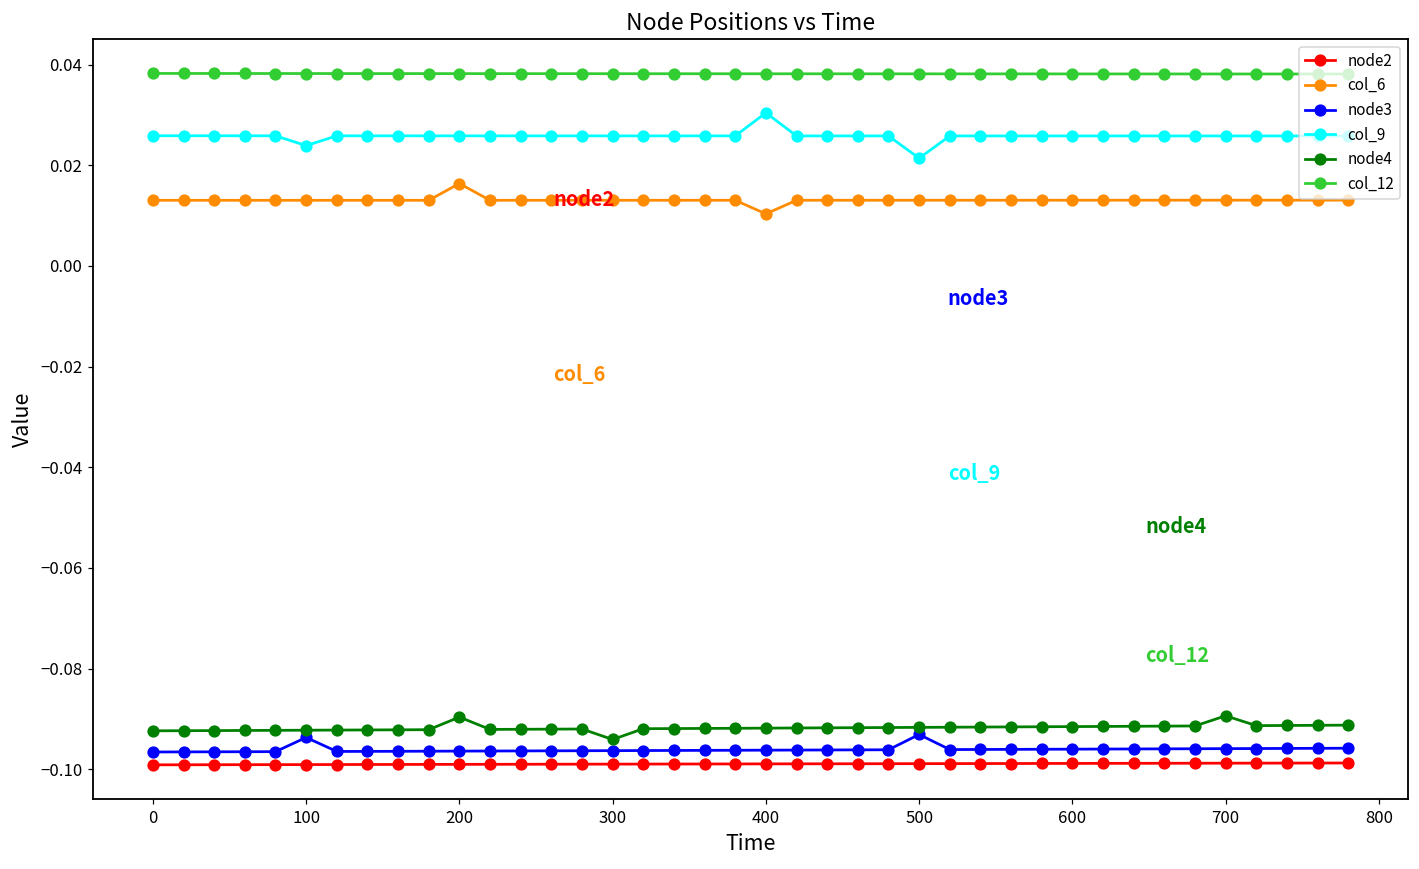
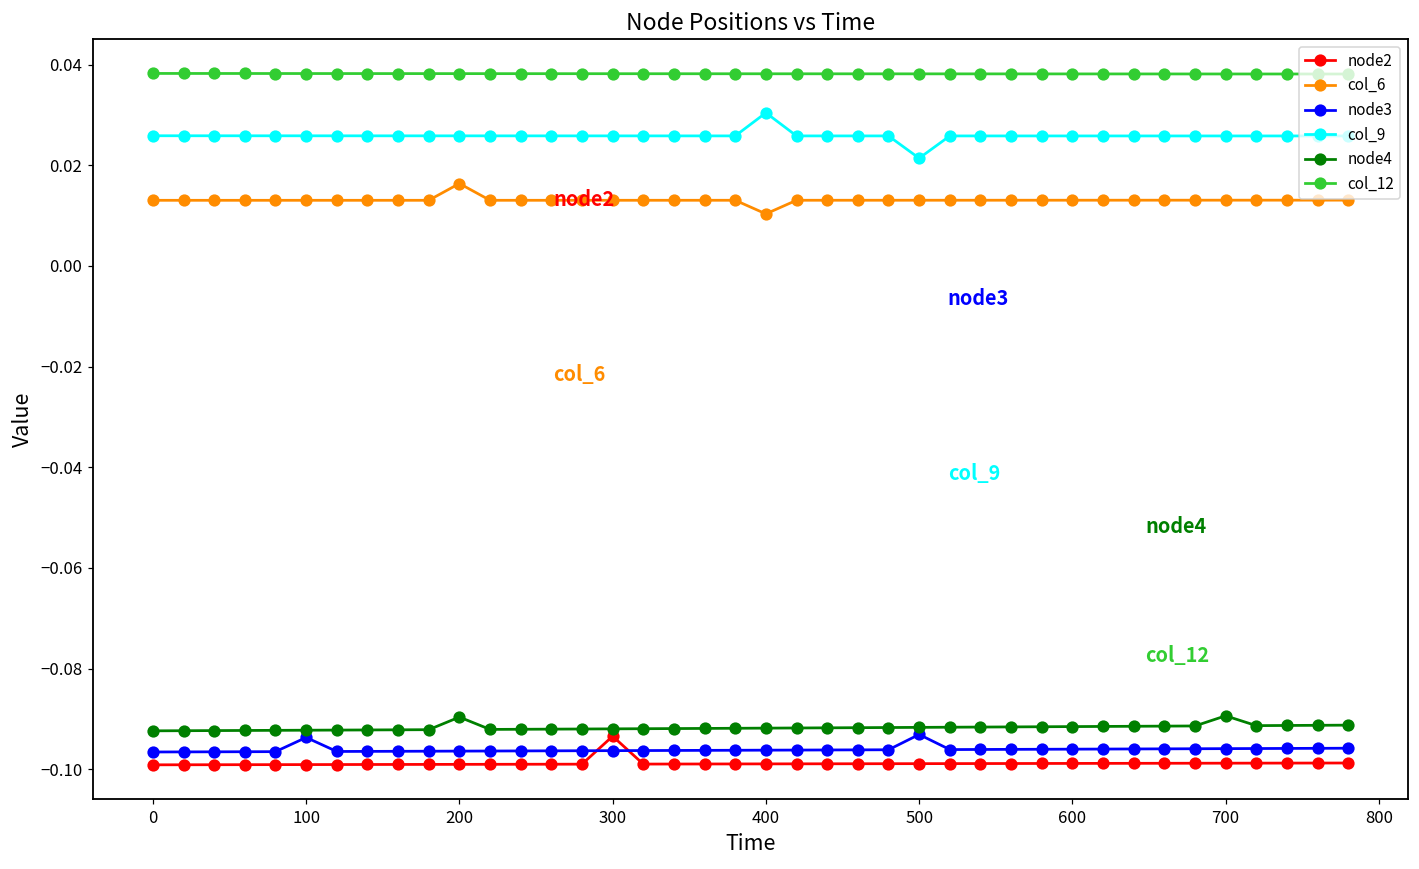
col_9, 100: 0.024 -> 0.026
node2, 300: -0.099 -> -0.093
node4, 300: -0.094 -> -0.092
